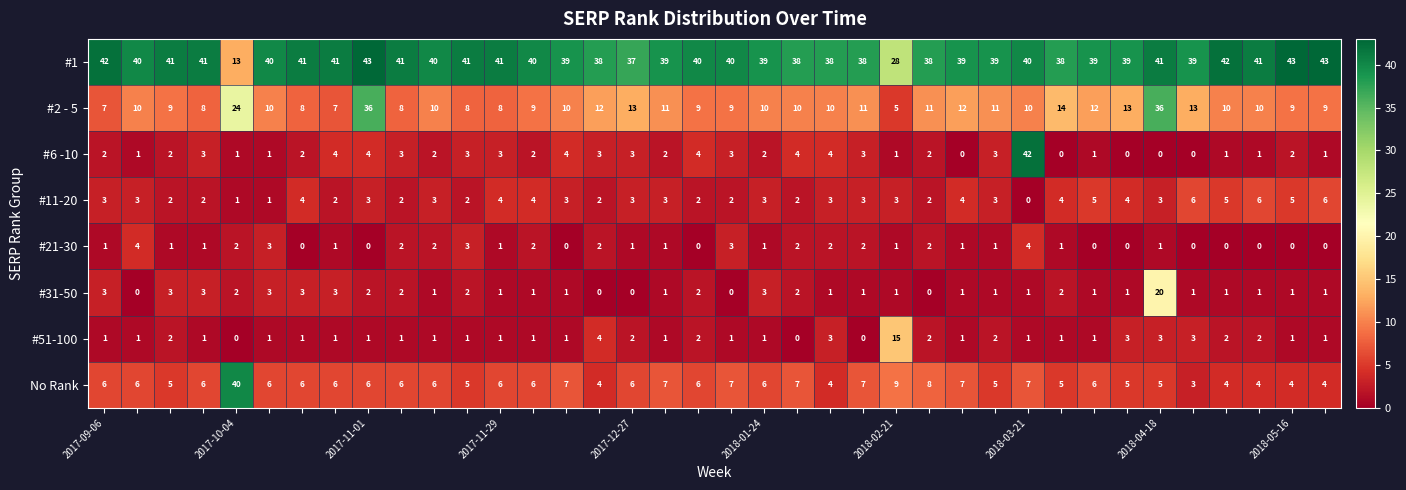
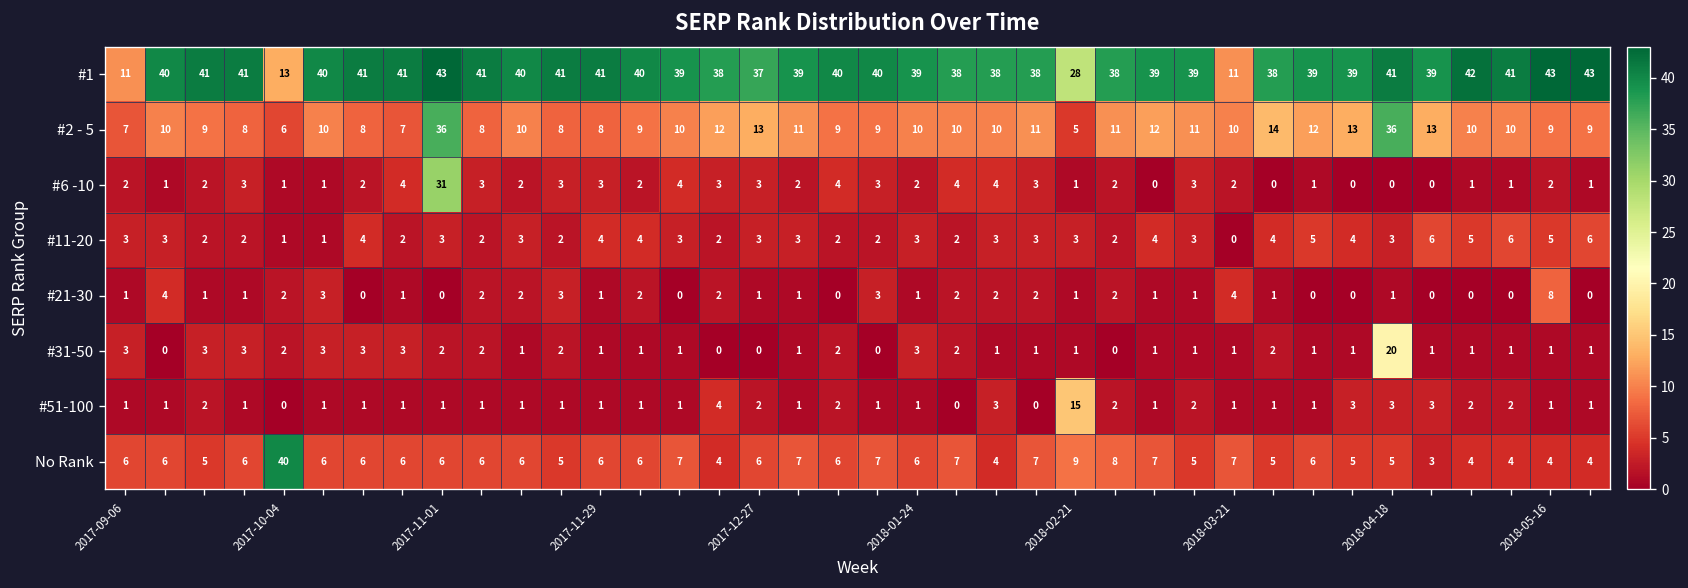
#1, 2017-09-06: 42 -> 11
#1, 2018-03-21: 40 -> 11
#2 - 5, 2017-10-04: 24 -> 6
#6 -10, 2017-11-01: 4 -> 31
#6 -10, 2018-03-21: 42 -> 2
#21-30, 2018-05-16: 0 -> 8
